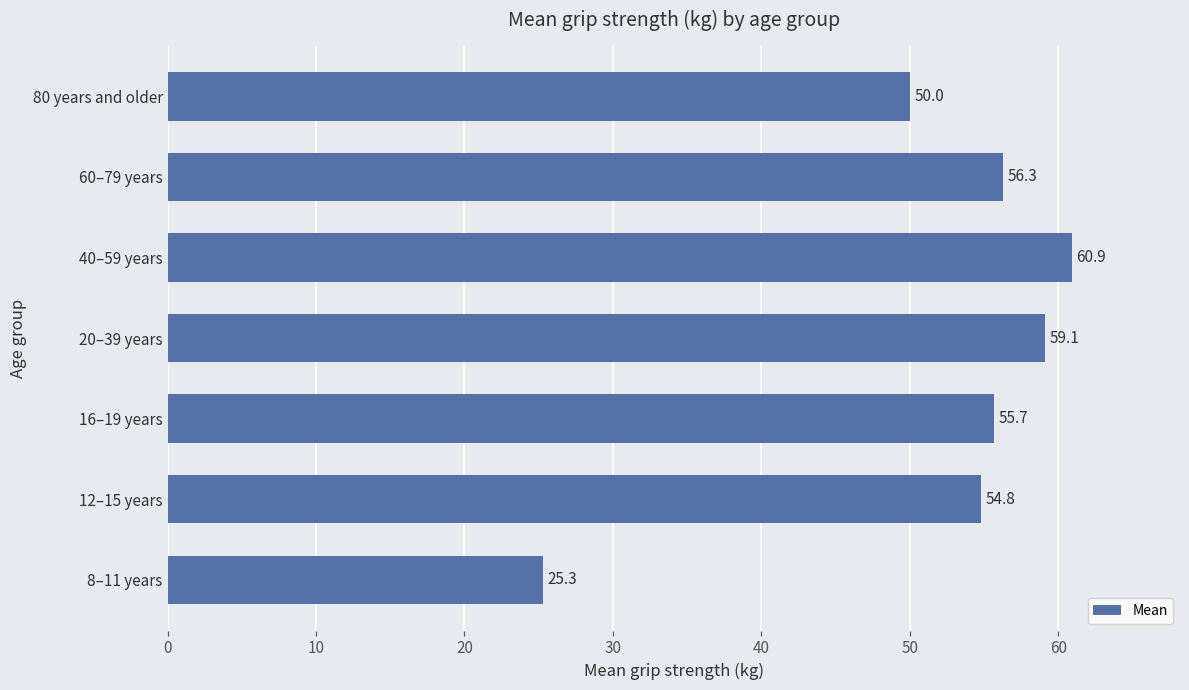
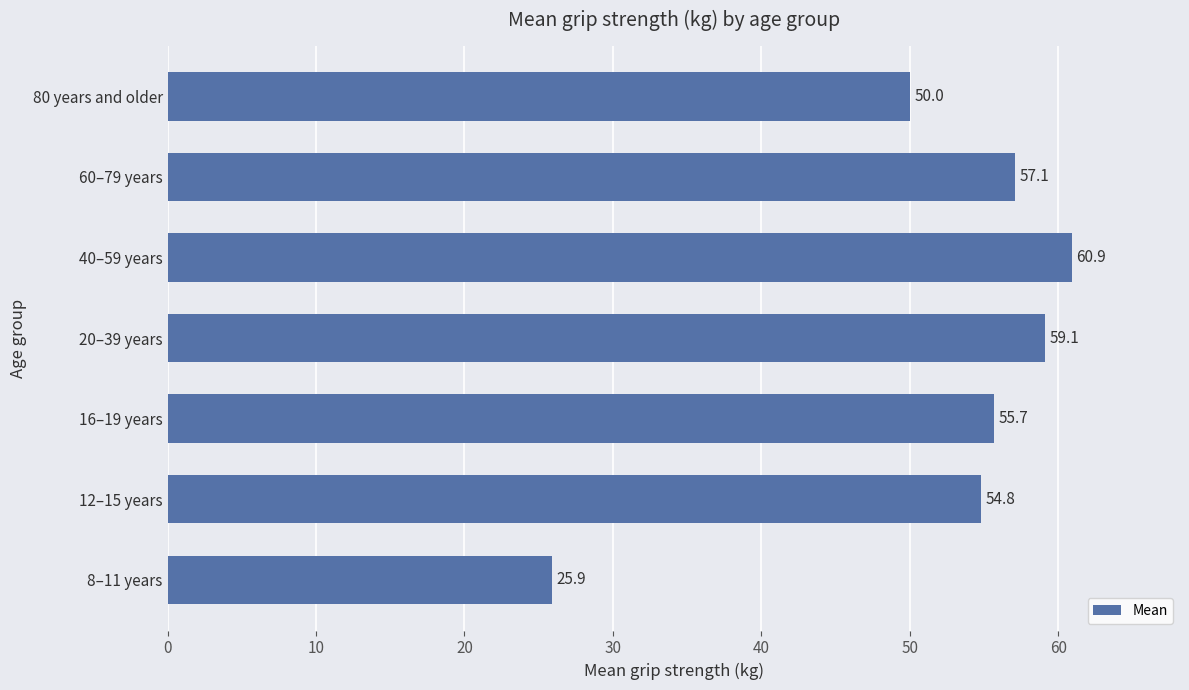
60–79 years: 56.3 -> 57.1
8–11 years: 25.3 -> 25.9
